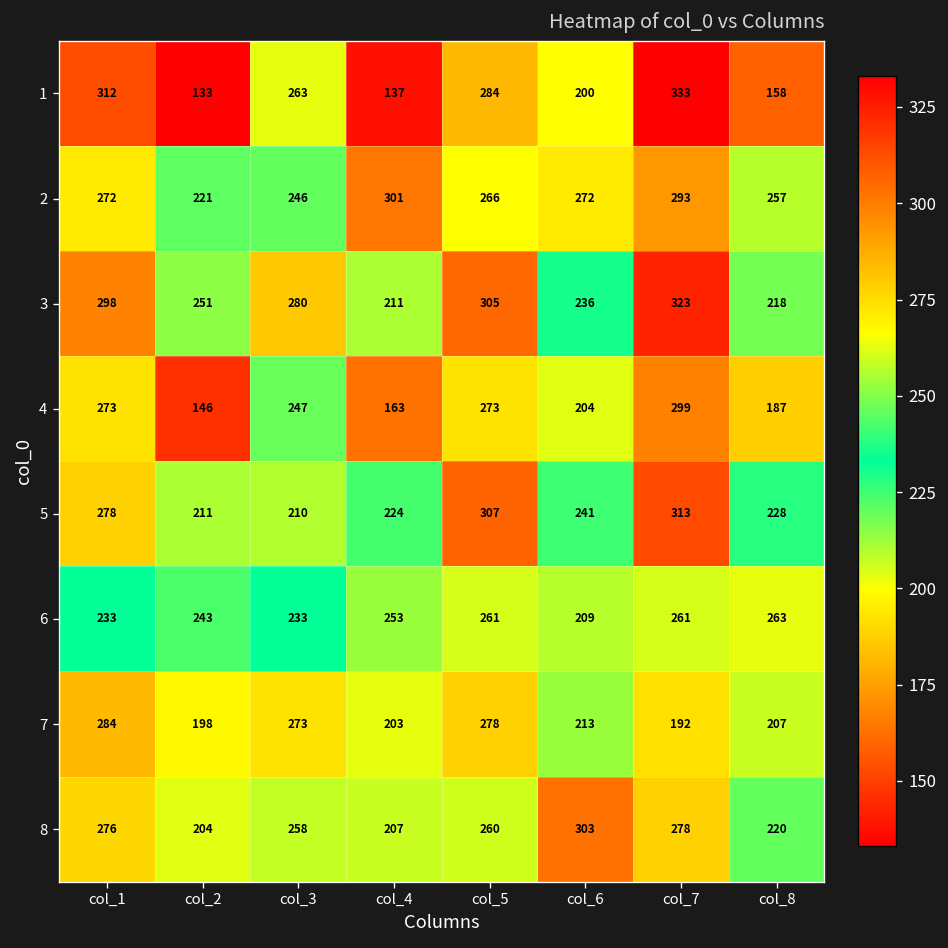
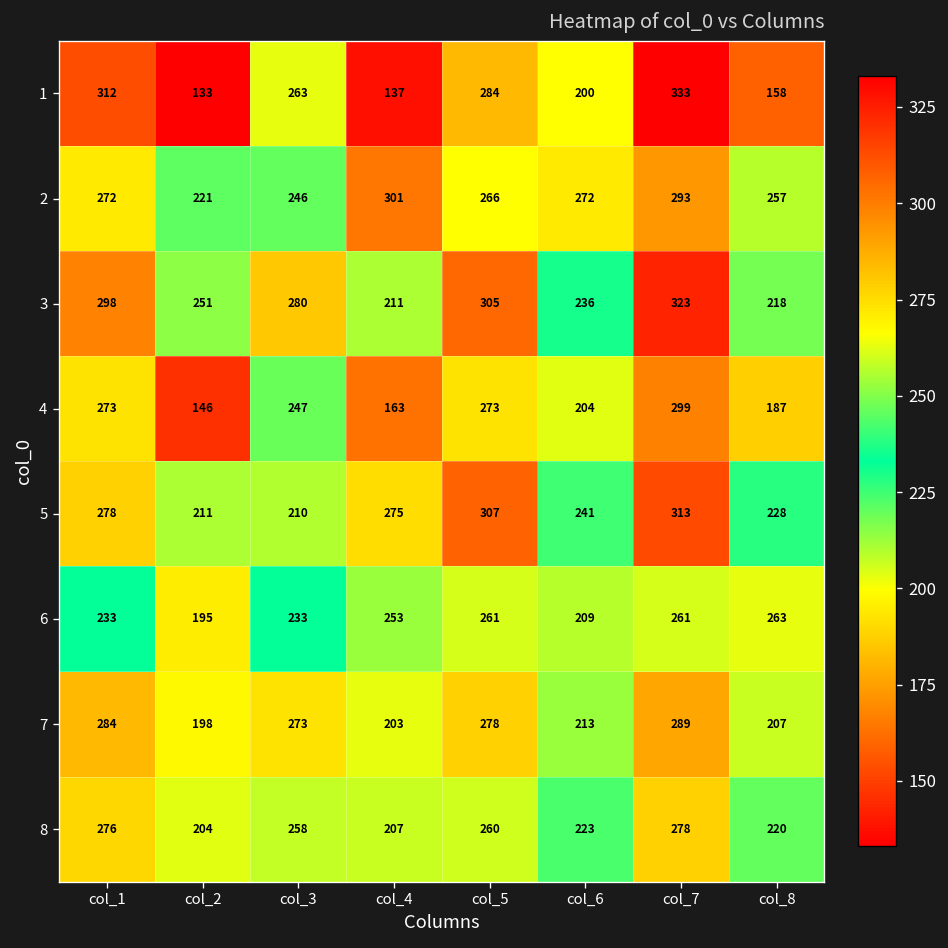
5, col_4: 224 -> 275
6, col_2: 243 -> 195
7, col_7: 192 -> 289
8, col_6: 303 -> 223
